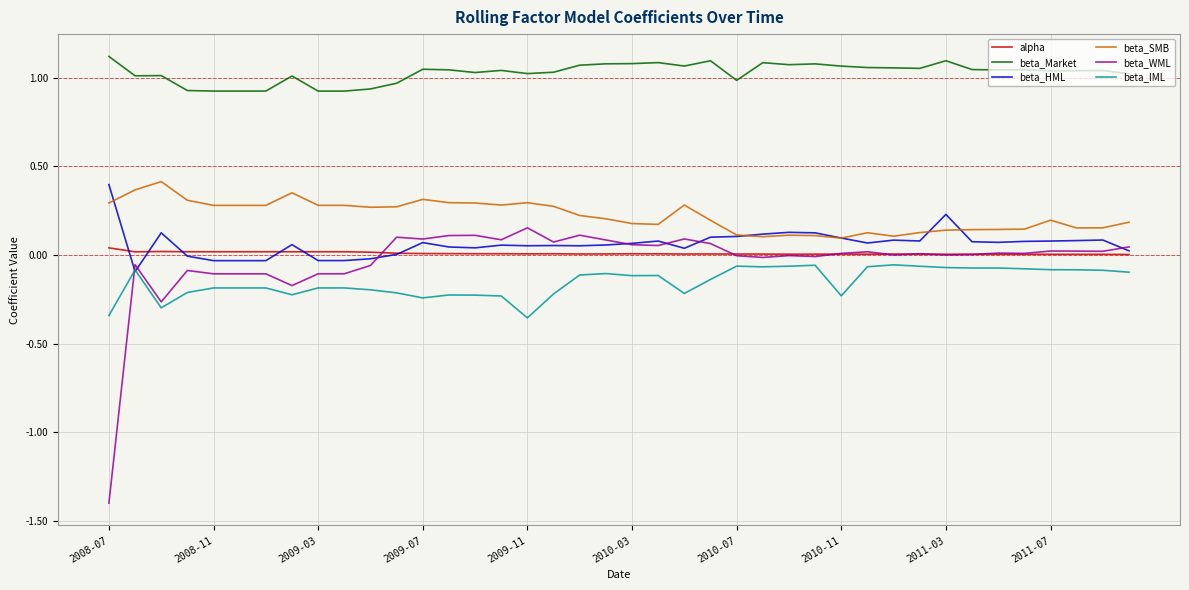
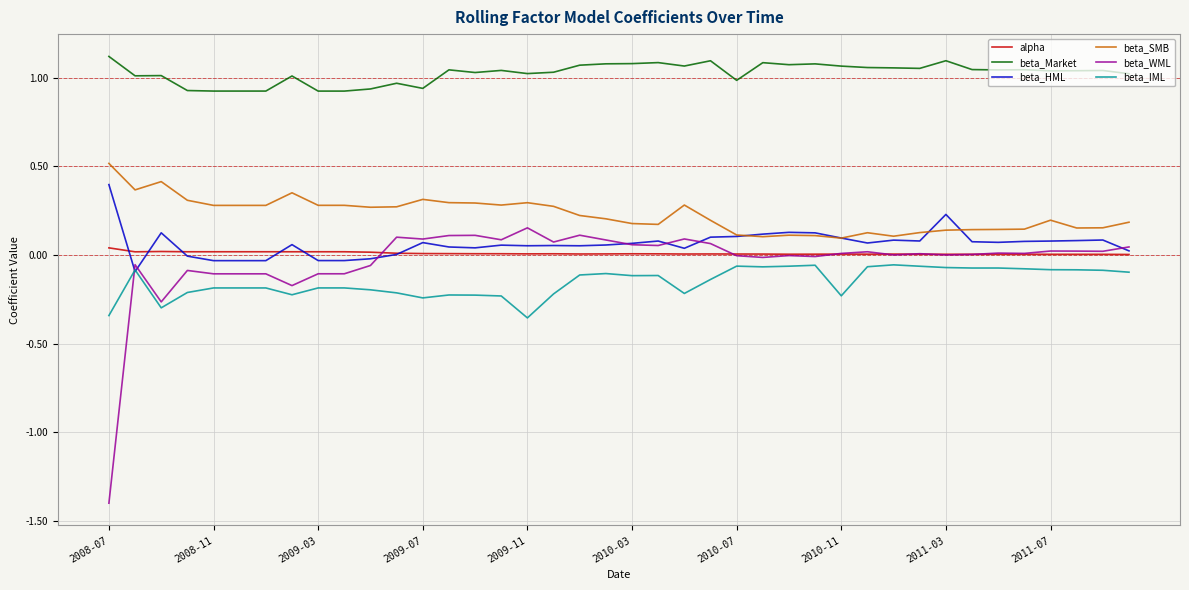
beta_SMB, 2008-07: 0.29 -> 0.52
beta_Market, 2009-07: 1.05 -> 0.94
